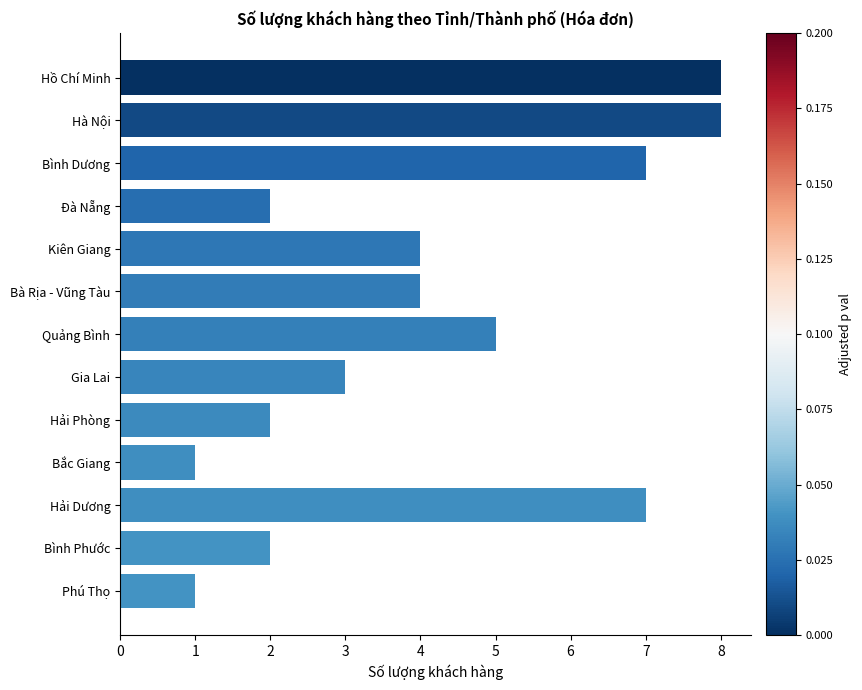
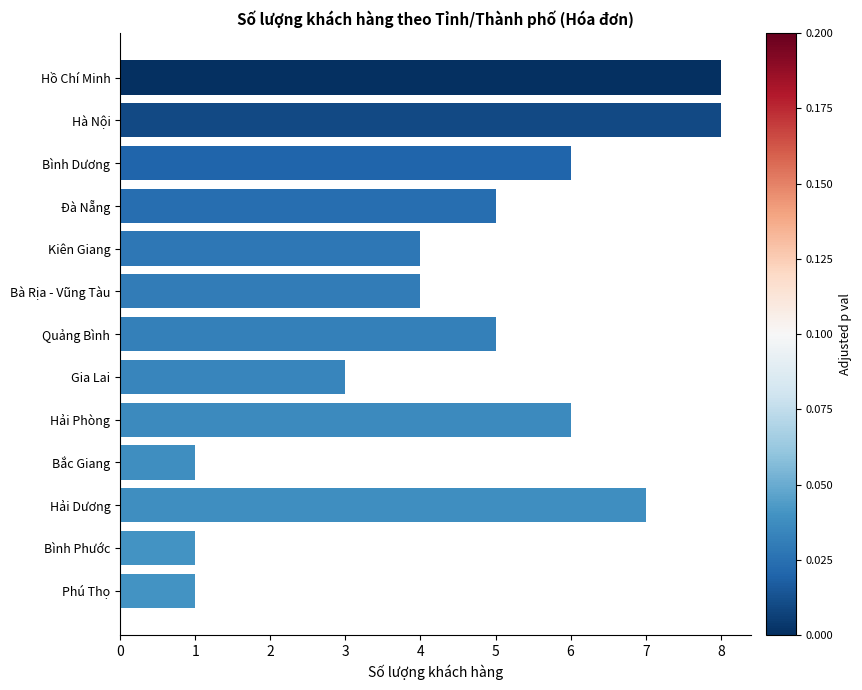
Bình Dương: 7 -> 6
Đà Nẵng: 2 -> 5
Hải Phòng: 2 -> 6
Bình Phước: 2 -> 1
